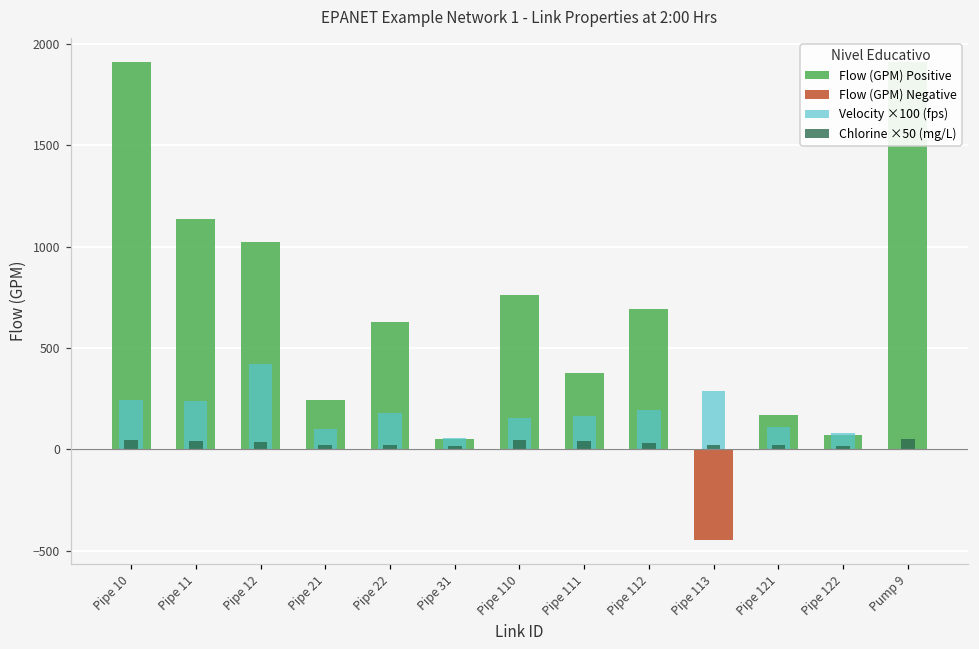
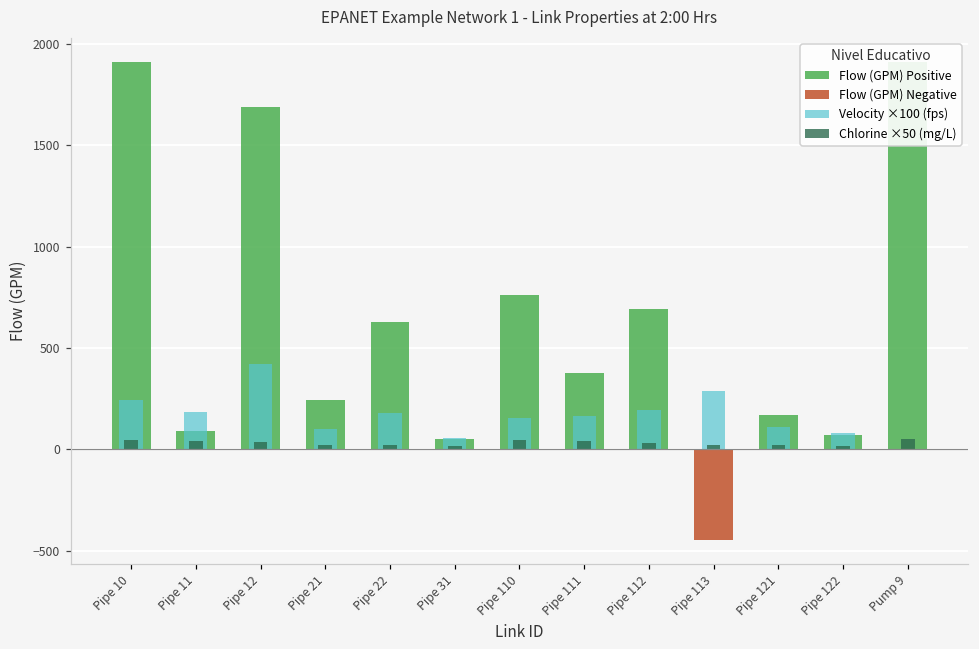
Velocity ×100 (fps), Pipe 11: 240 -> 180
Flow (GPM) Positive, Pipe 11: 1140 -> 90
Flow (GPM) Positive, Pipe 12: 1020 -> 1690
